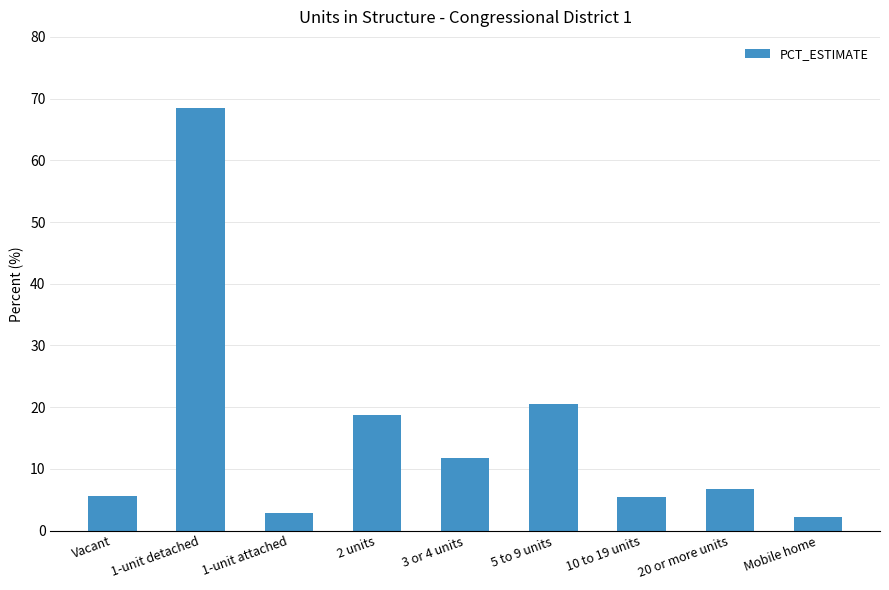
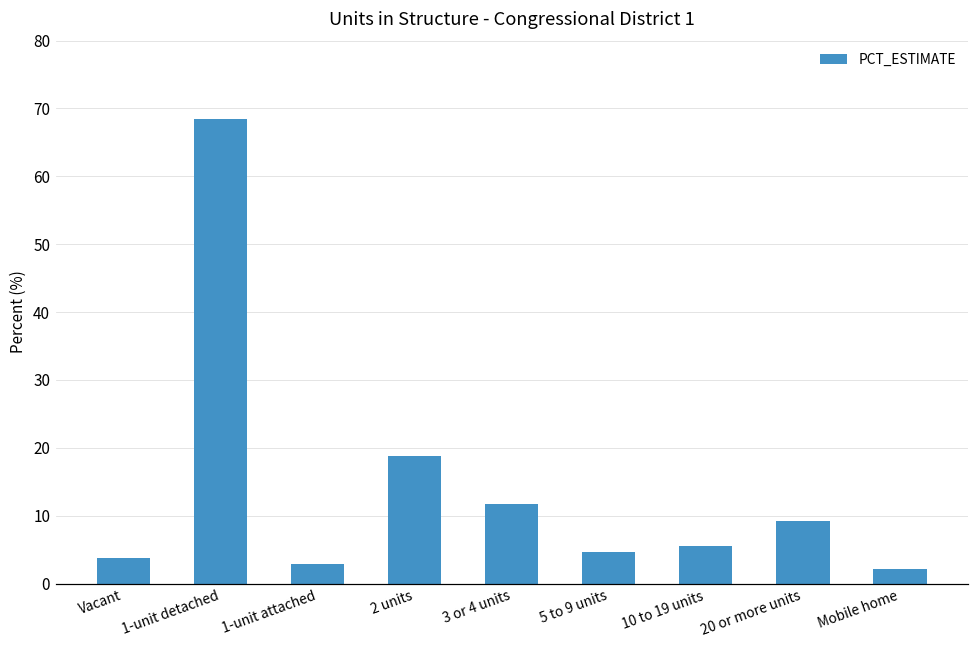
Vacant: 6 -> 4
5 to 9 units: 21 -> 5
20 or more units: 7 -> 9
